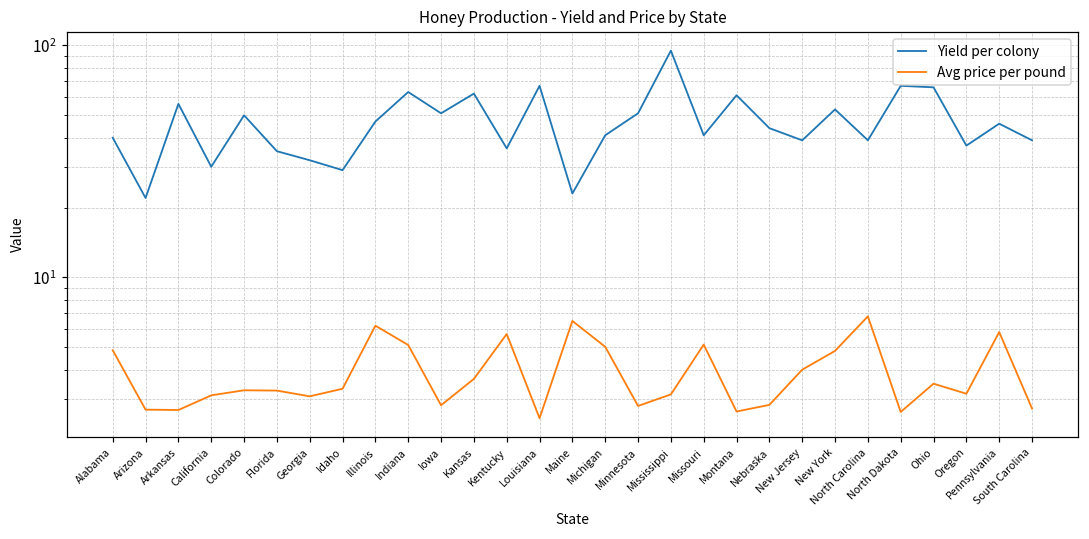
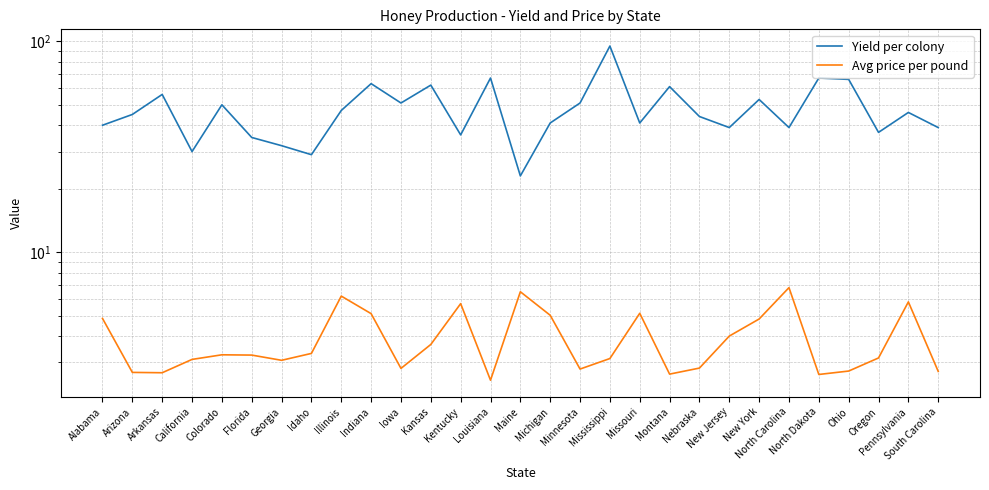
Yield per colony, Arizona: 22 -> 45
Avg price per pound, Ohio: 3.5 -> 2.7
